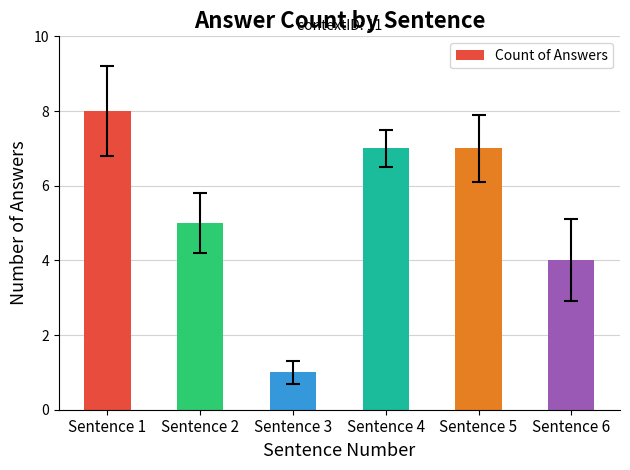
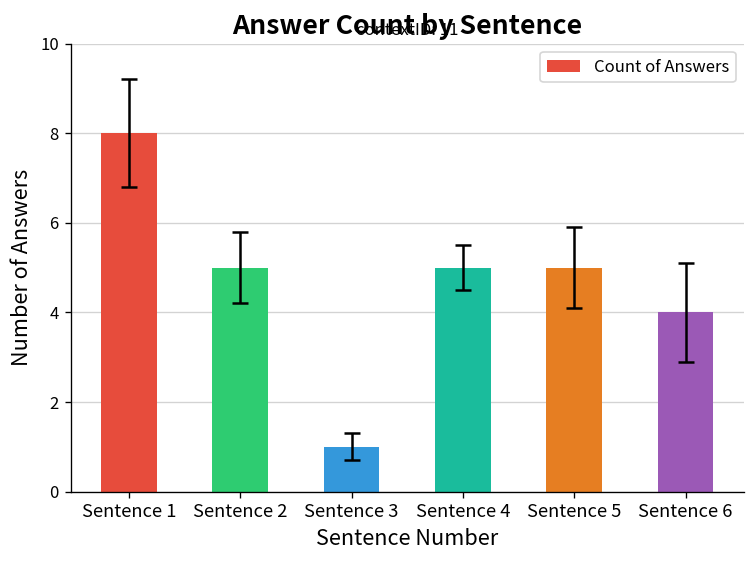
Count of Answers, Sentence 4: 7 -> 5
Count of Answers, Sentence 5: 7 -> 5
